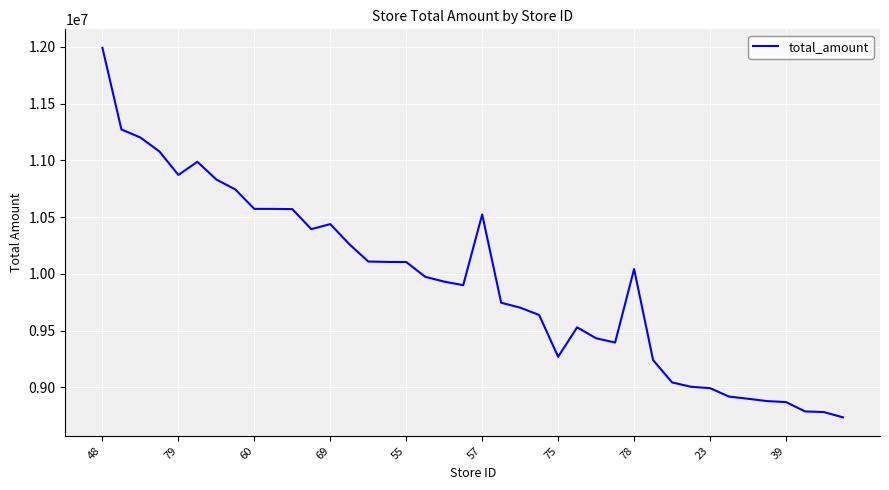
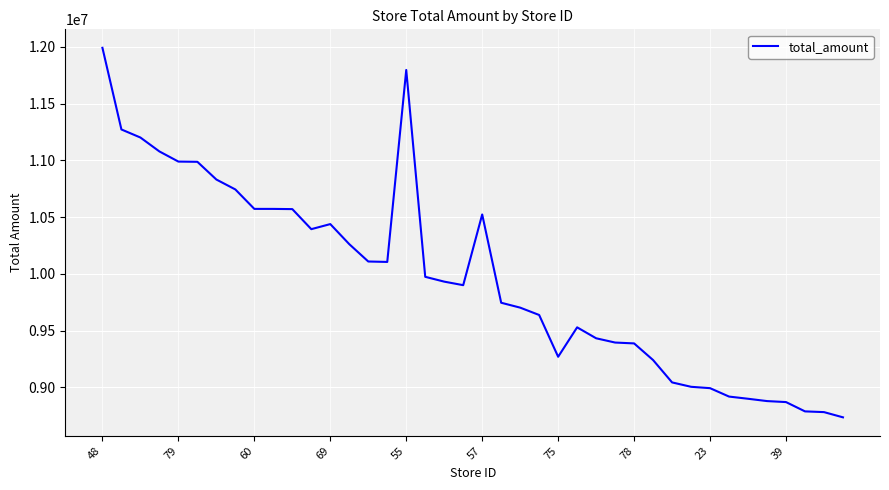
79: 10870000 -> 10990000
55: 10100000 -> 11800000
78: 10040000 -> 9390000
